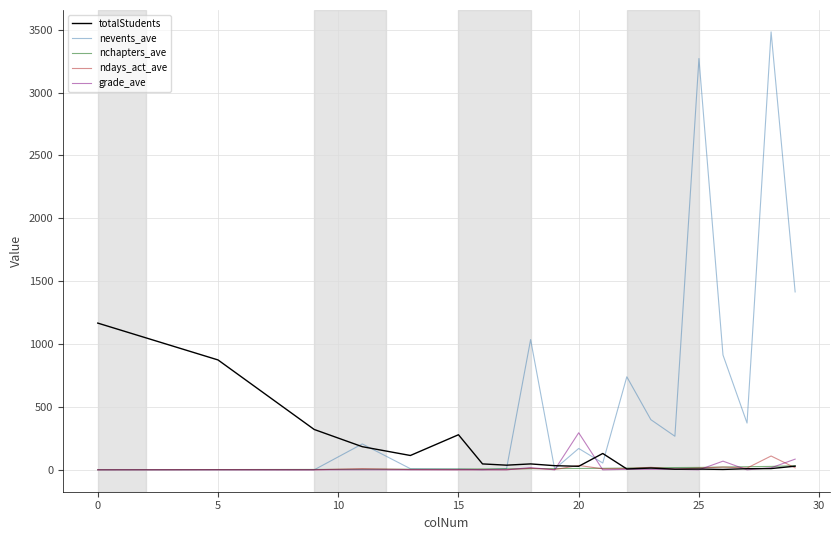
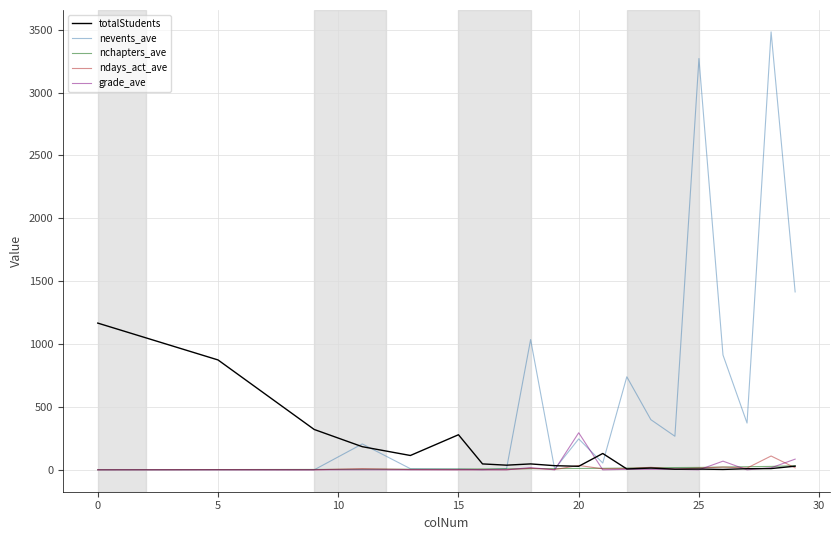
nevents_ave, 20: 170 -> 250
